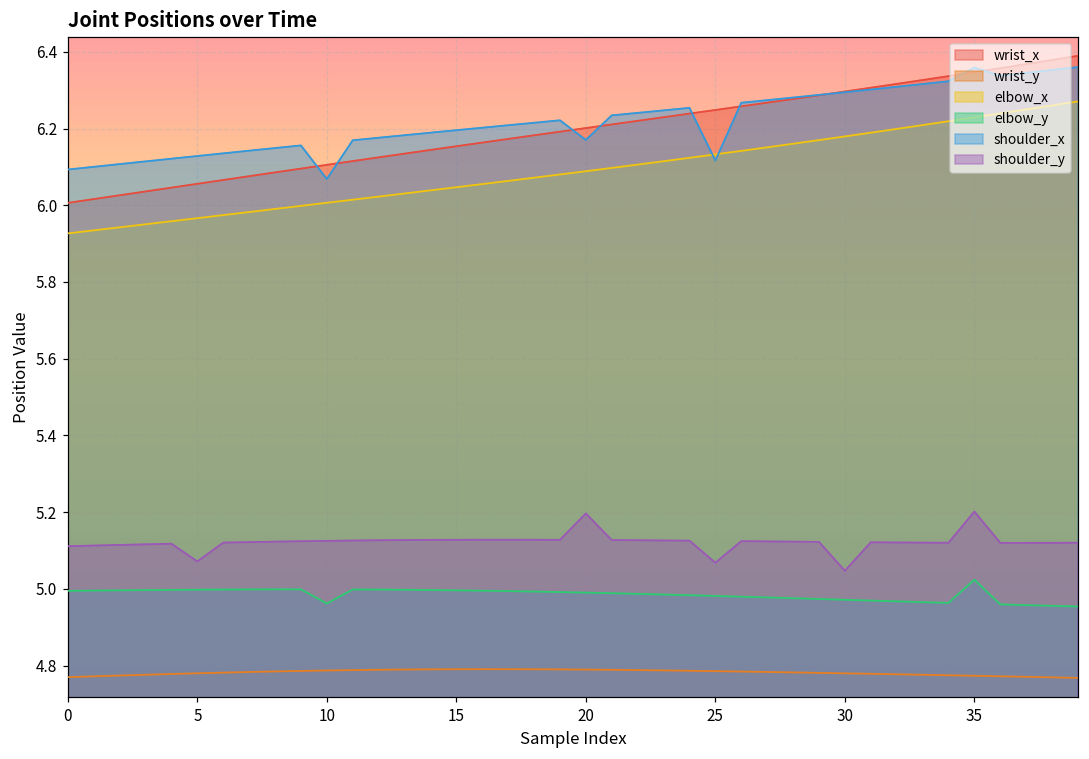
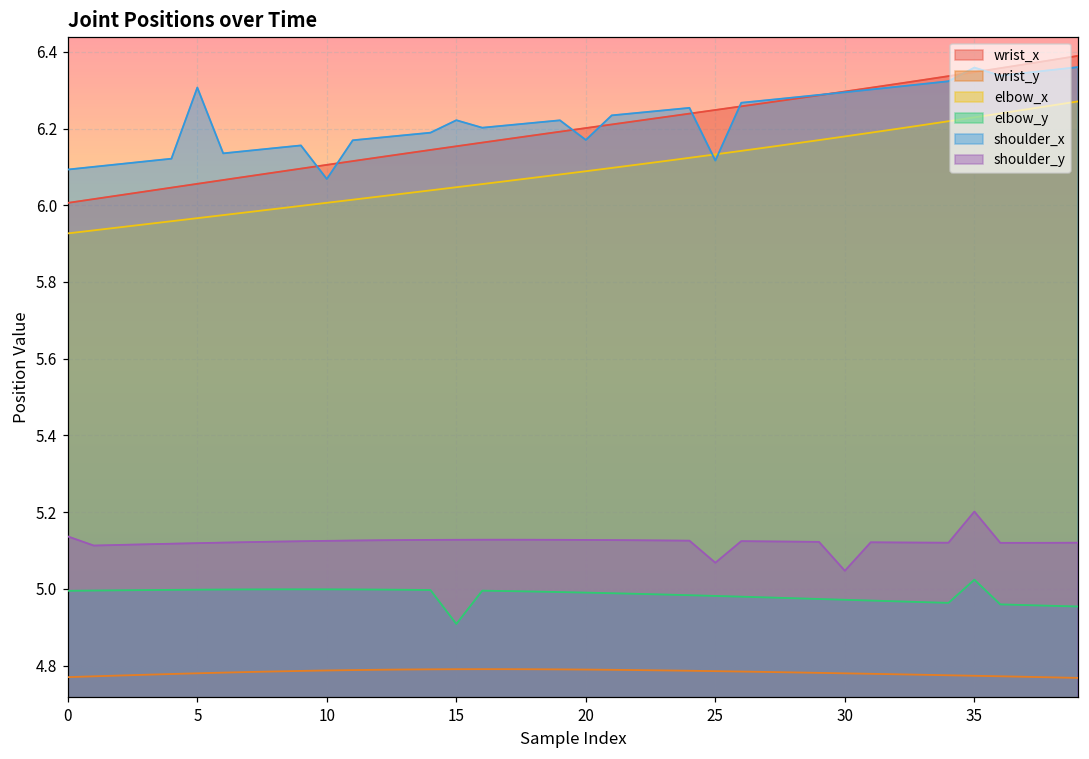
shoulder_y, 0: 5.11 -> 5.14
shoulder_x, 5: 6.13 -> 6.31
shoulder_y, 5: 5.07 -> 5.12
elbow_y, 10: 4.96 -> 5.00
elbow_y, 15: 5.00 -> 4.91
shoulder_x, 15: 6.20 -> 6.22
shoulder_y, 20: 5.20 -> 5.13
